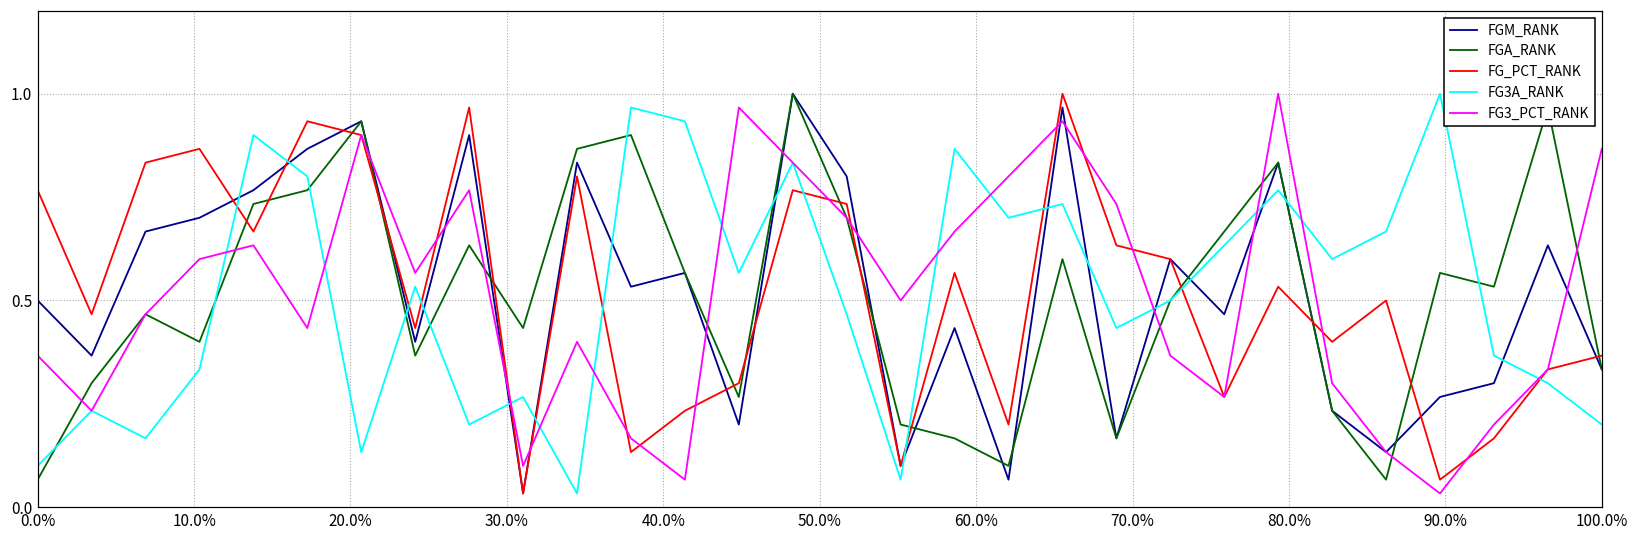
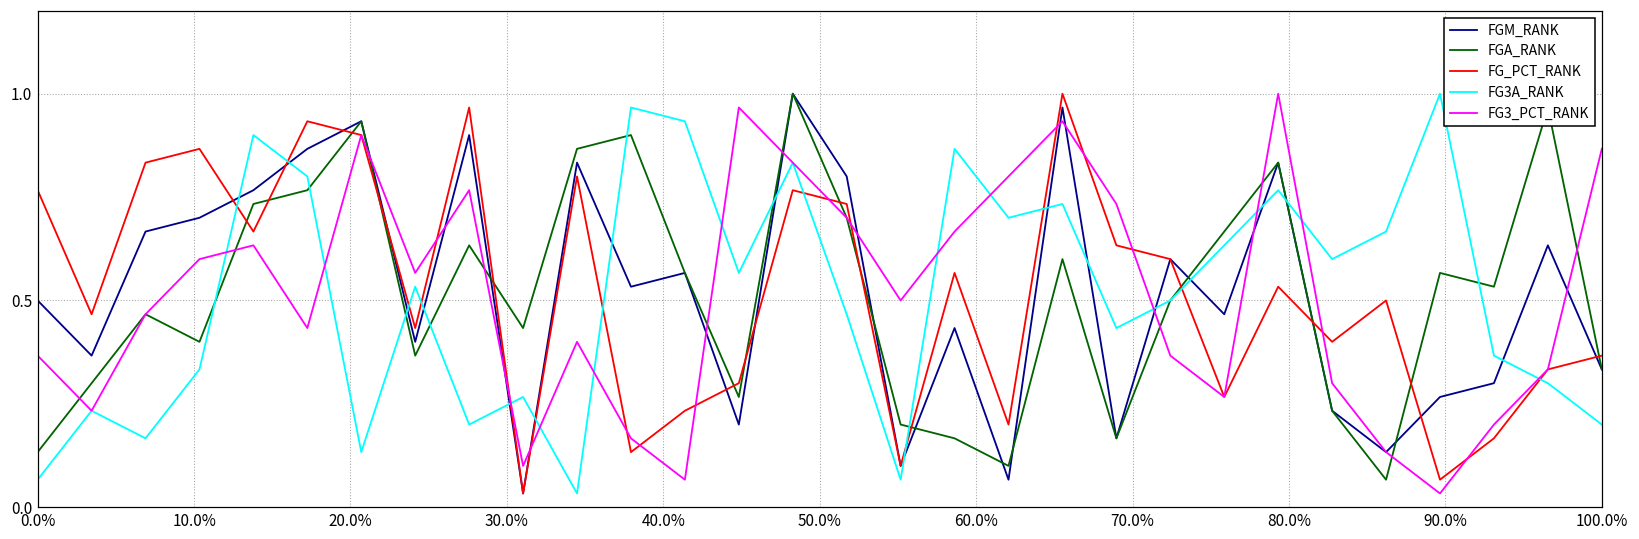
FGA_RANK, 0.0%: 0.07 -> 0.13
FG3A_RANK, 0.0%: 0.10 -> 0.07
